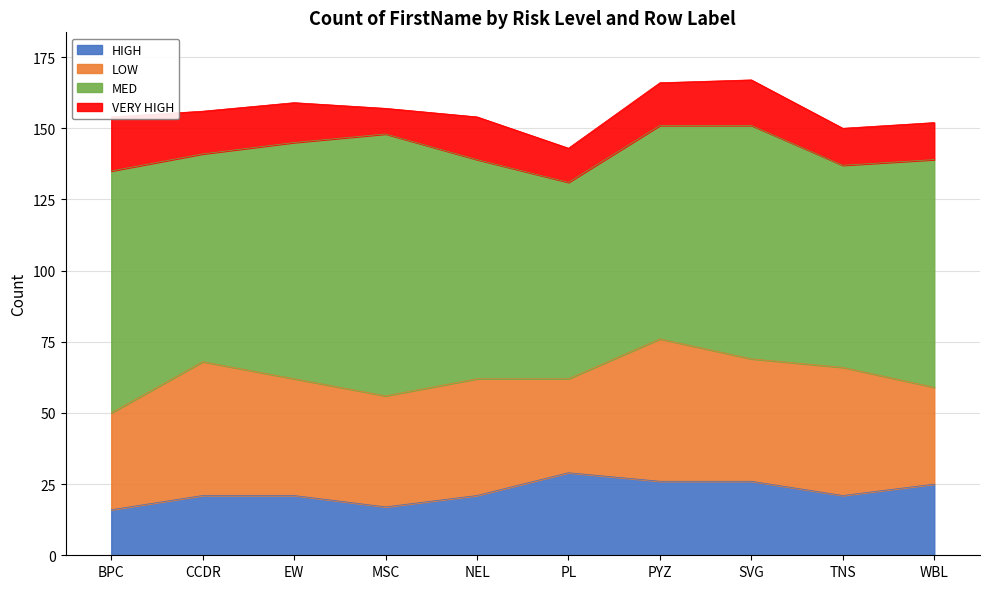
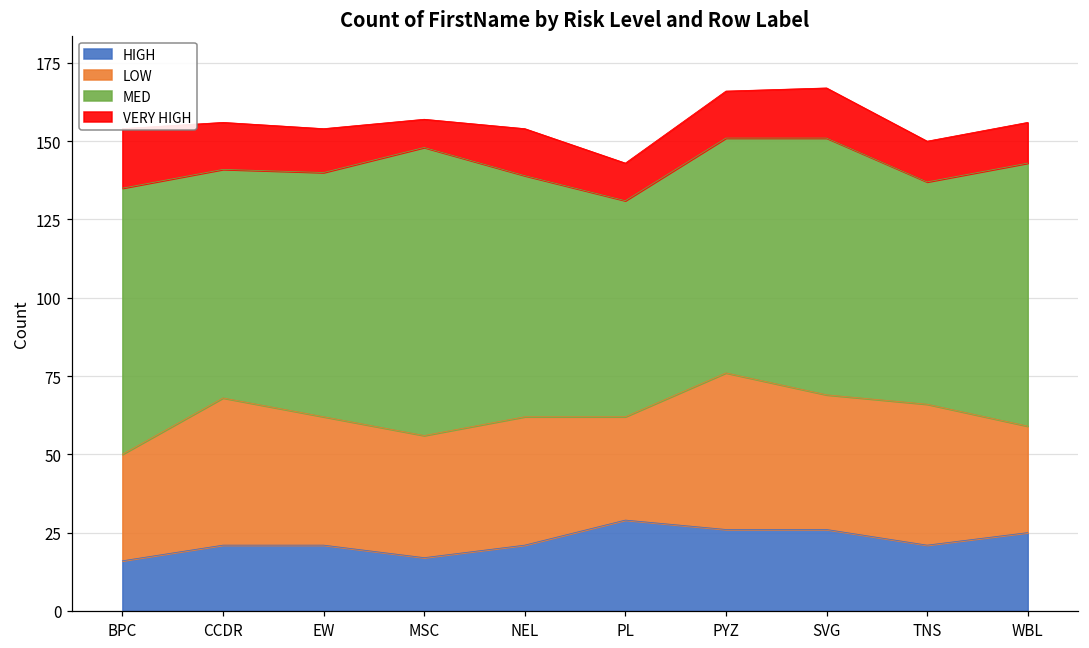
MED, EW: 83 -> 78
MED, WBL: 80 -> 84
